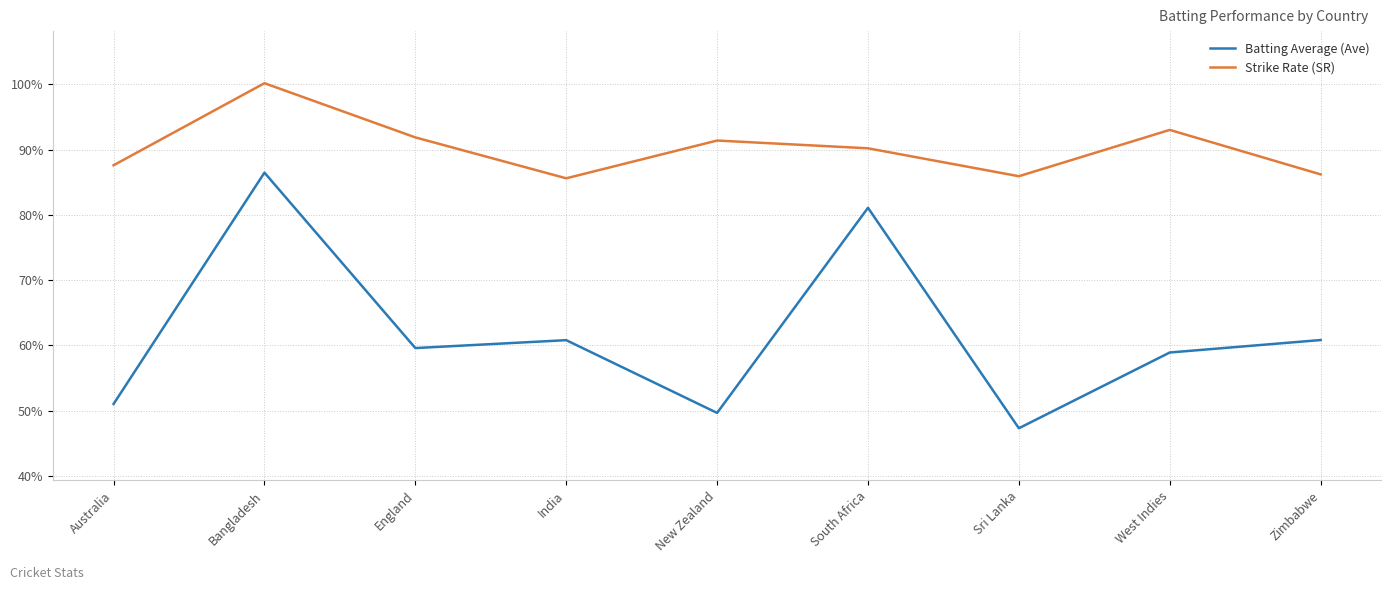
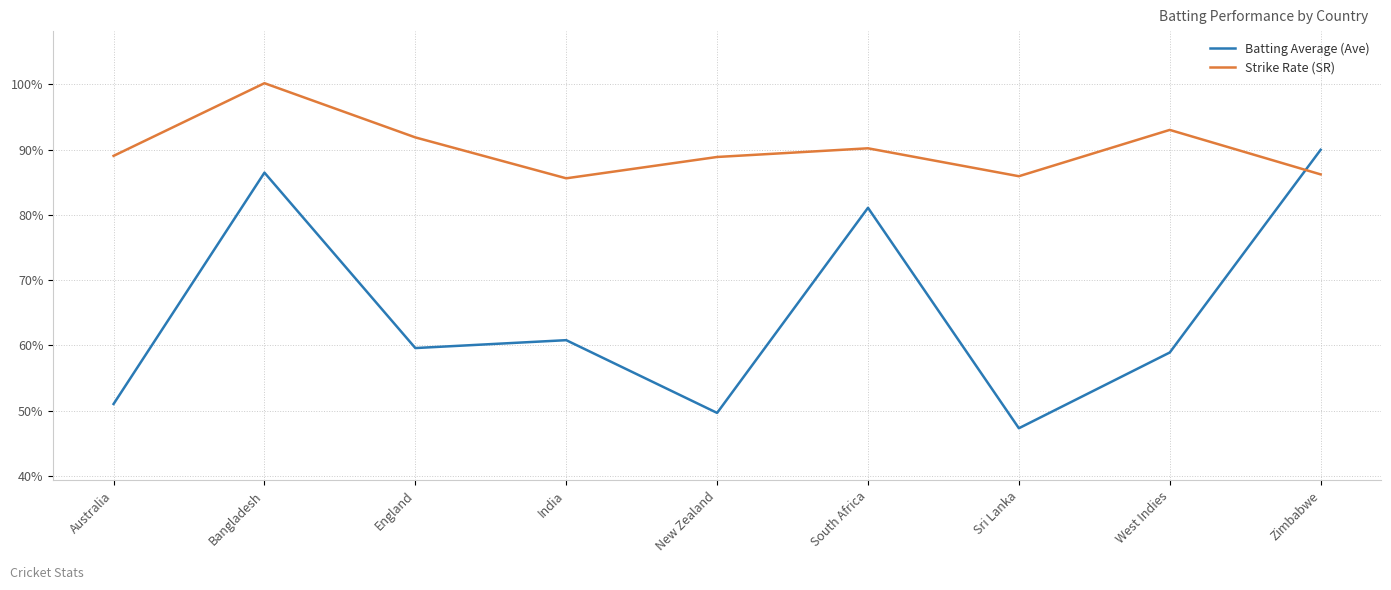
Strike Rate (SR), Australia: 88% -> 89%
Strike Rate (SR), New Zealand: 91% -> 89%
Batting Average (Ave), Zimbabwe: 61% -> 90%
